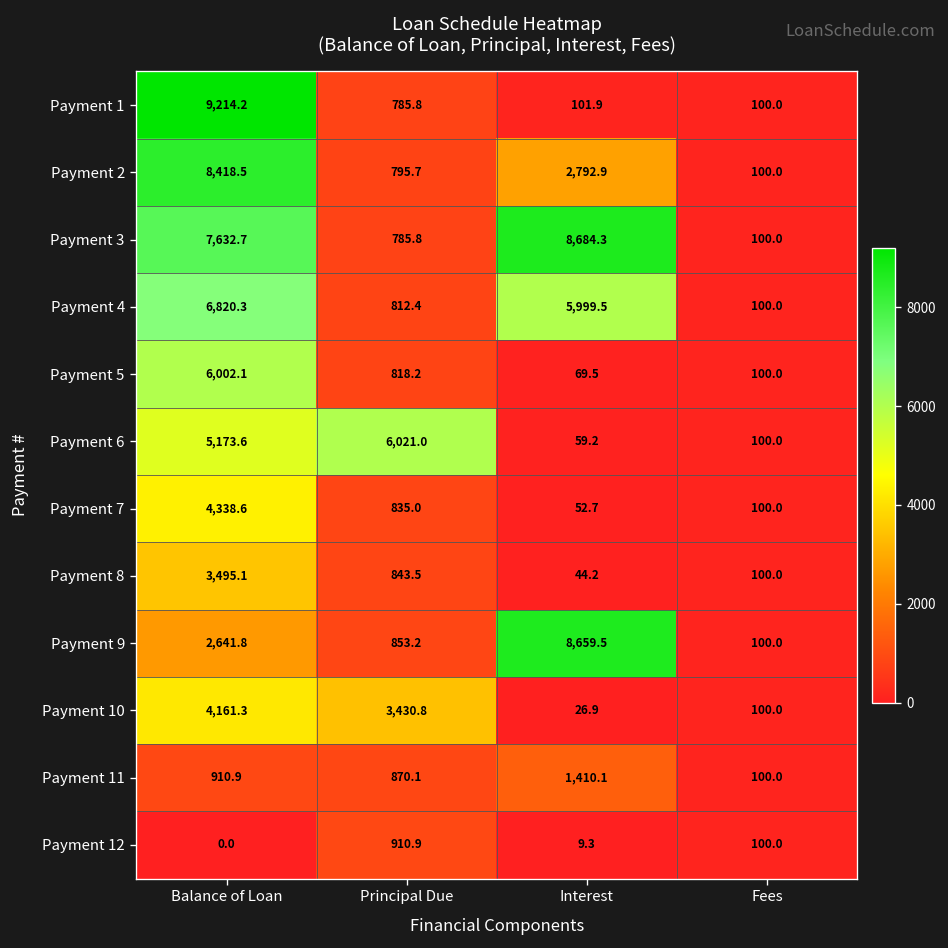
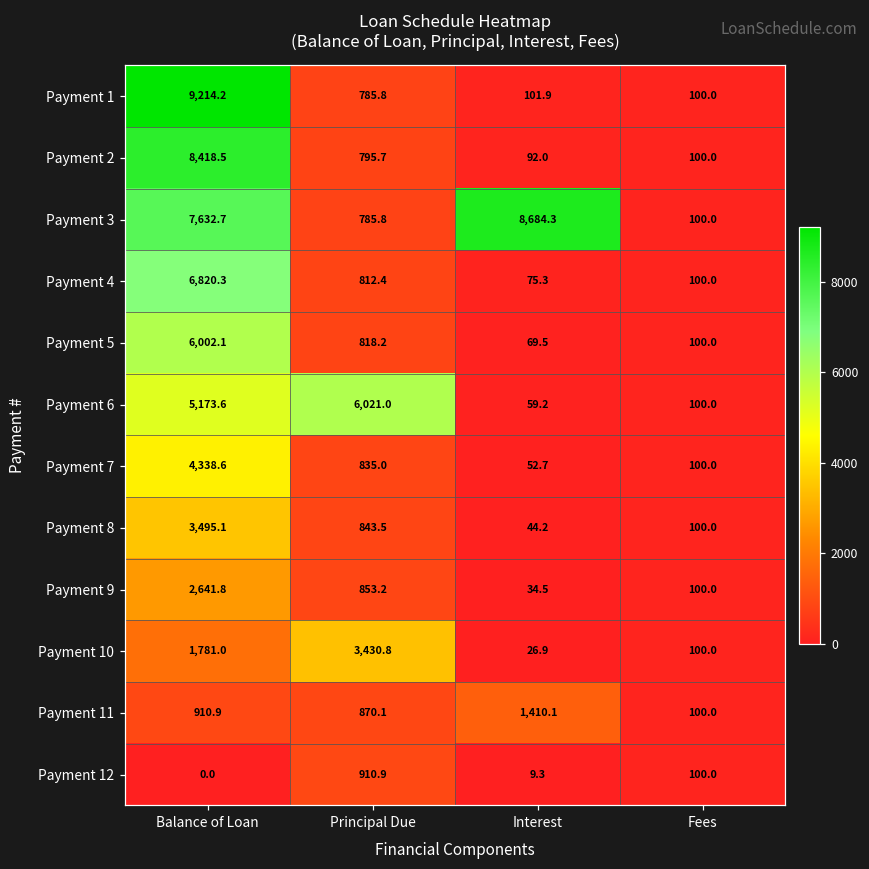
Payment 2, Interest: 2,792.9 -> 92.0
Payment 4, Interest: 5,999.5 -> 75.3
Payment 9, Interest: 8,659.5 -> 34.5
Payment 10, Balance of Loan: 4,161.3 -> 1,781.0
